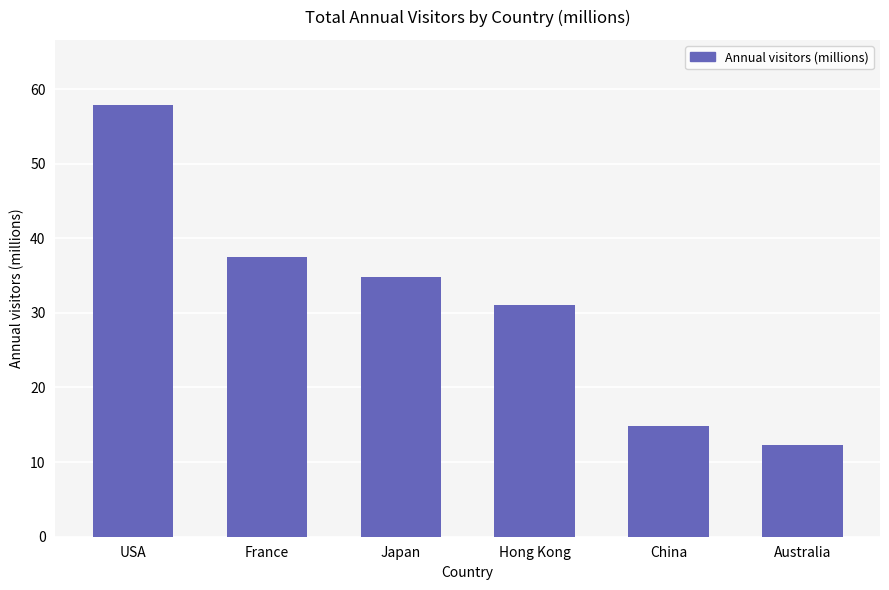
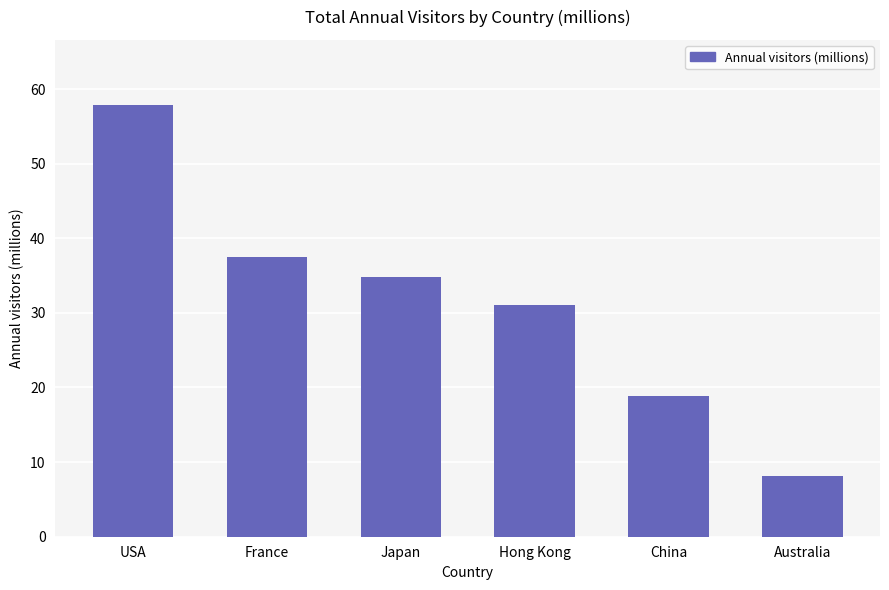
China: 15 -> 19
Australia: 12 -> 8
